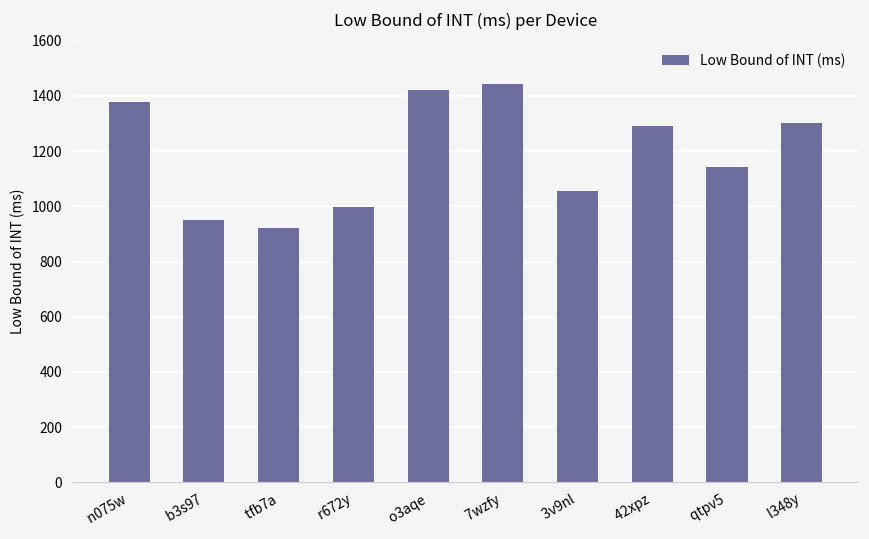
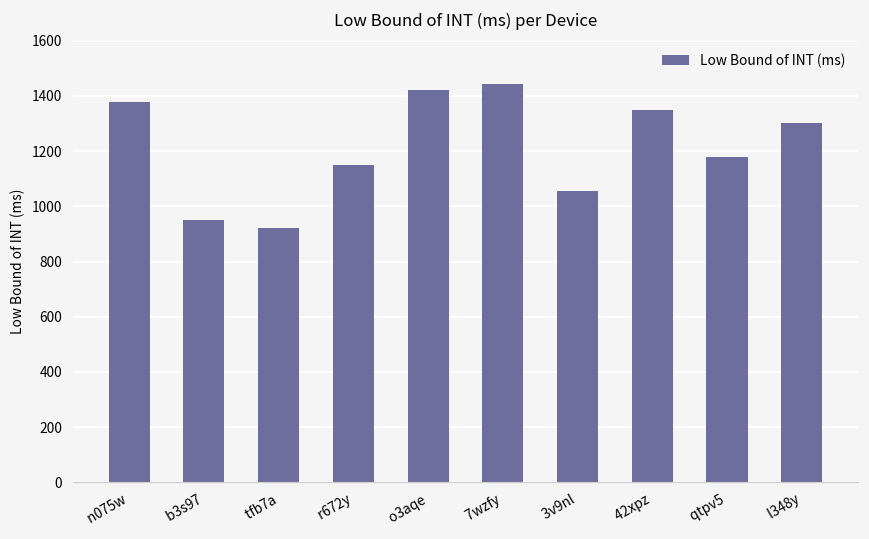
r672y: 1000 -> 1150
42xpz: 1290 -> 1350
qtpv5: 1140 -> 1180
